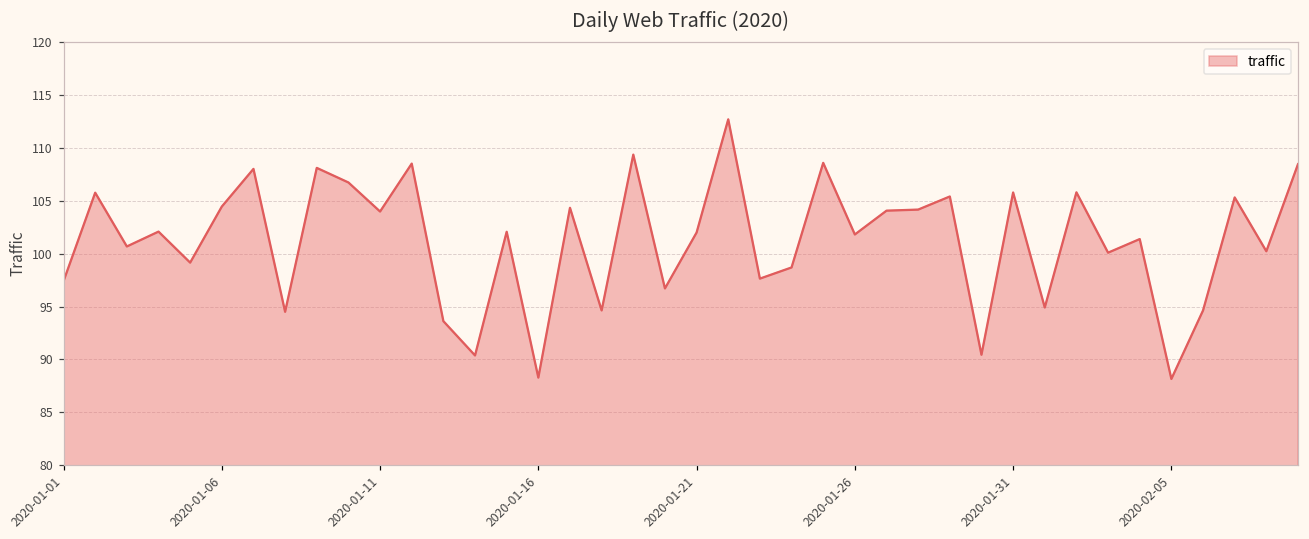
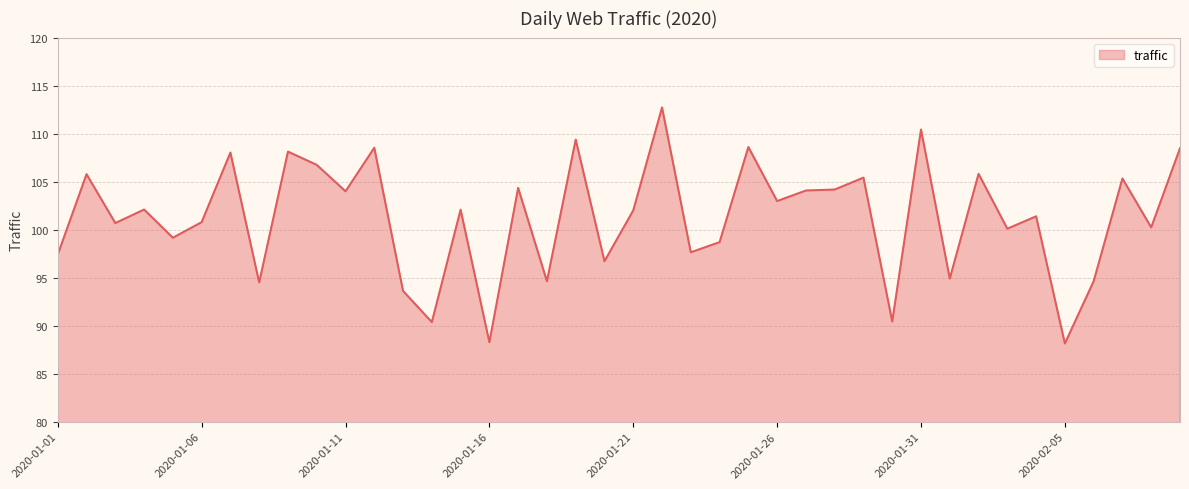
2020-01-06: 104 -> 101
2020-01-26: 102 -> 103
2020-01-31: 106 -> 110
